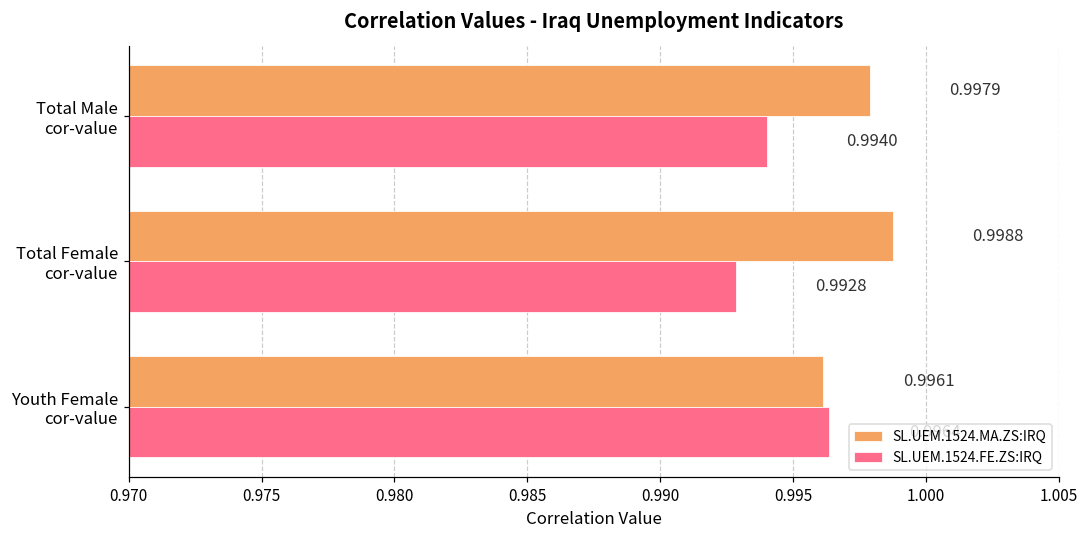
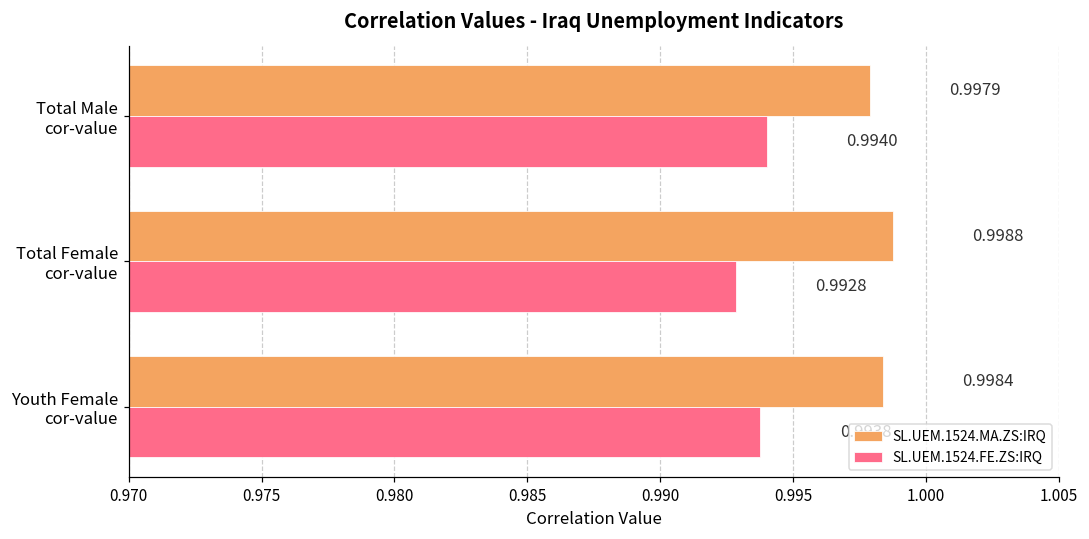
SL.UEM.1524.MA.ZS:IRQ, Youth Female cor-value: 0.9961 -> 0.9984
SL.UEM.1524.FE.ZS:IRQ, Youth Female cor-value: 0.9964 -> 0.9938
